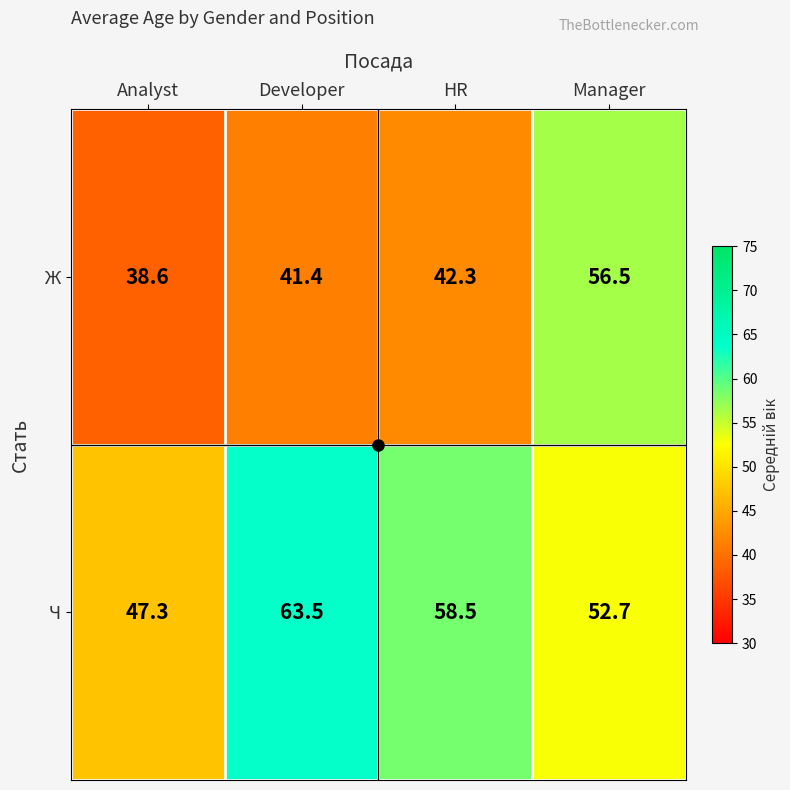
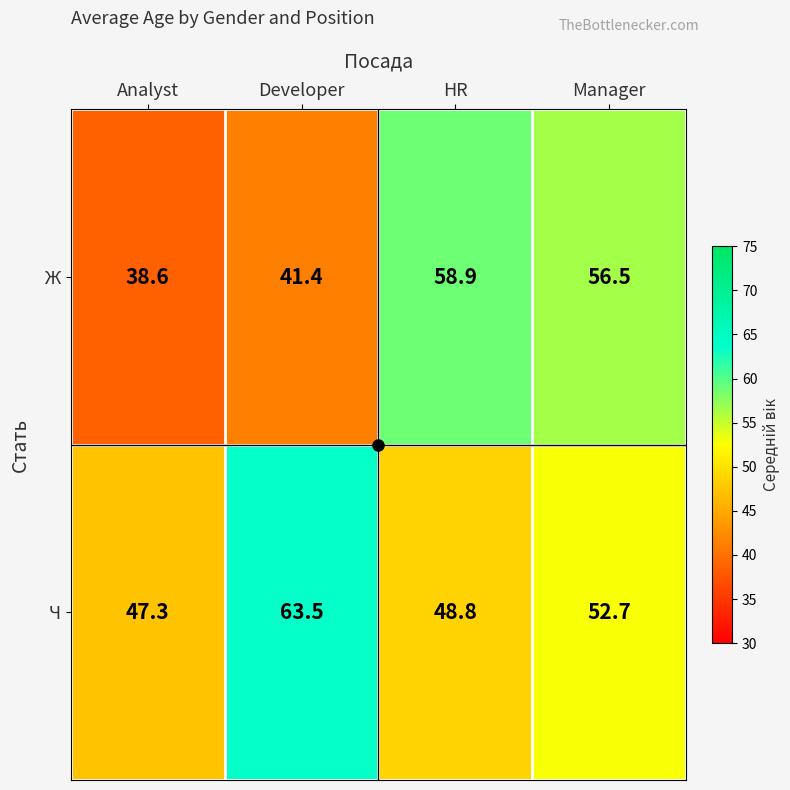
Ж, HR: 42.3 -> 58.9
Ч, HR: 58.5 -> 48.8
